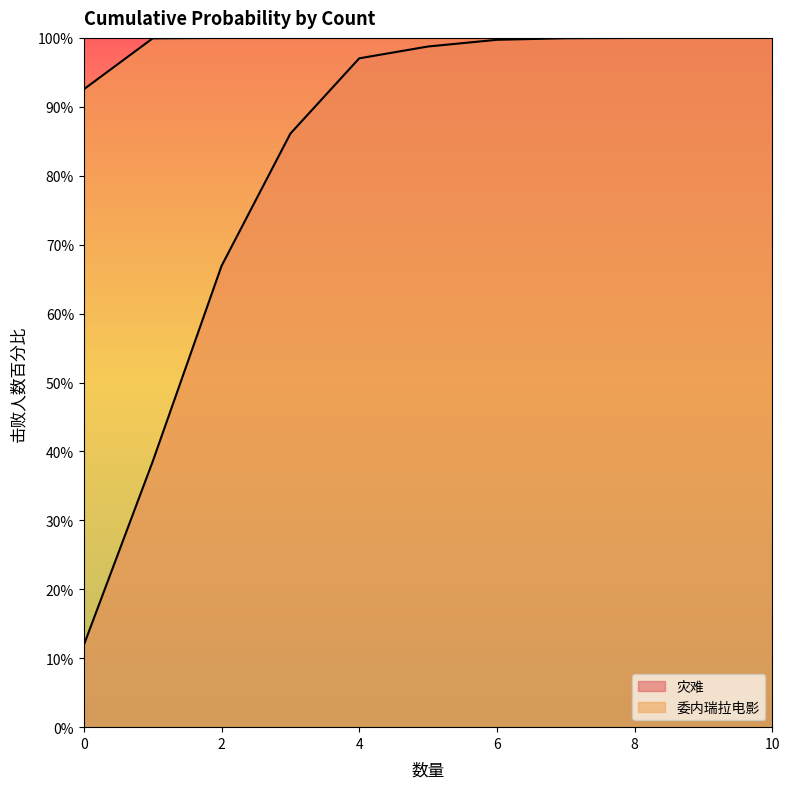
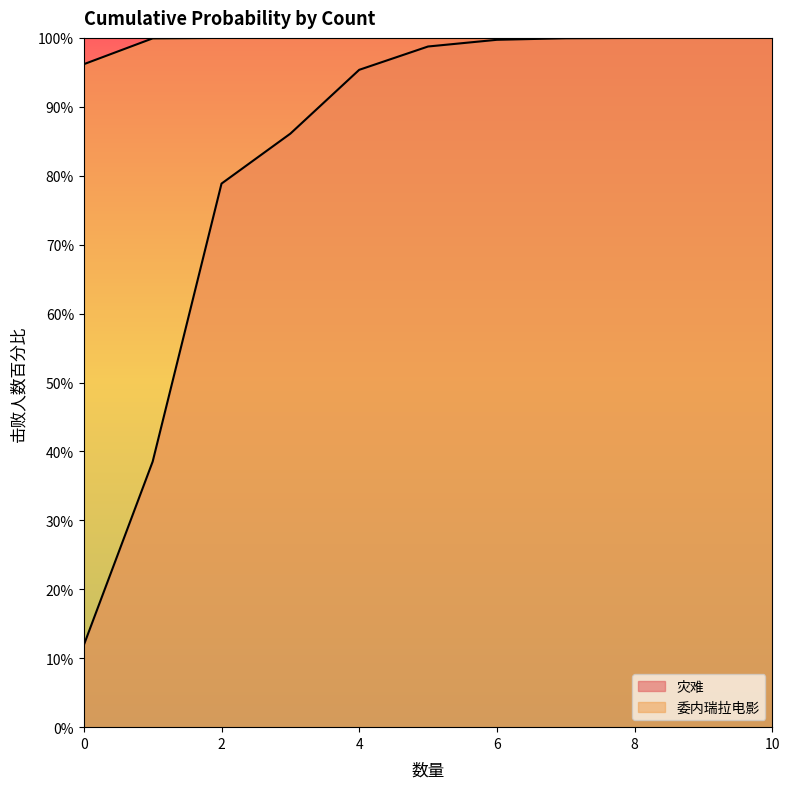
委内瑞拉电影, 0: 93% -> 96%
灾难, 2: 67% -> 79%
灾难, 4: 97% -> 95%
